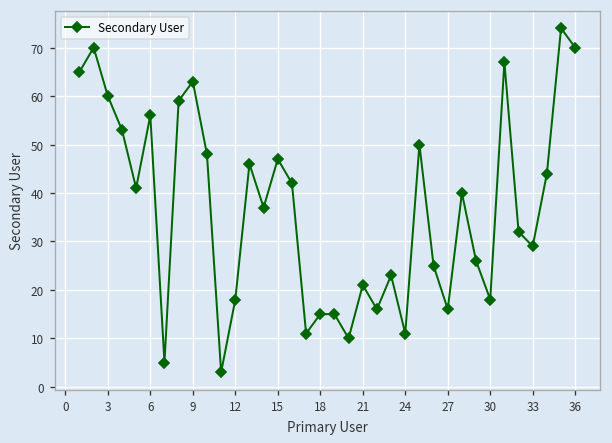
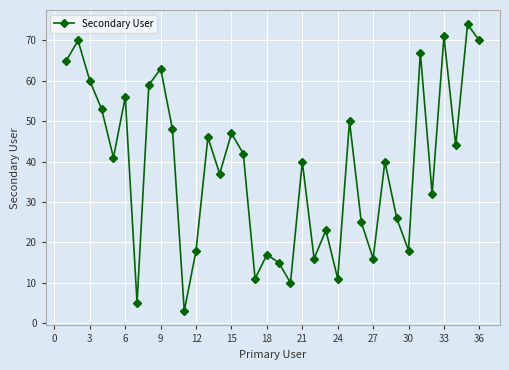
18: 15 -> 17
21: 21 -> 40
33: 29 -> 71
